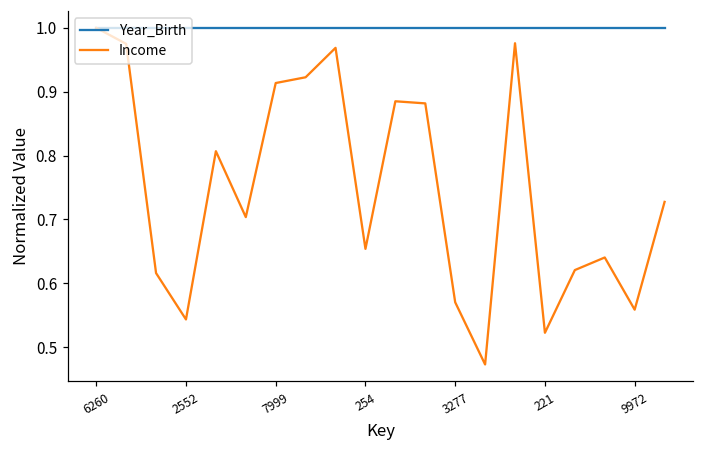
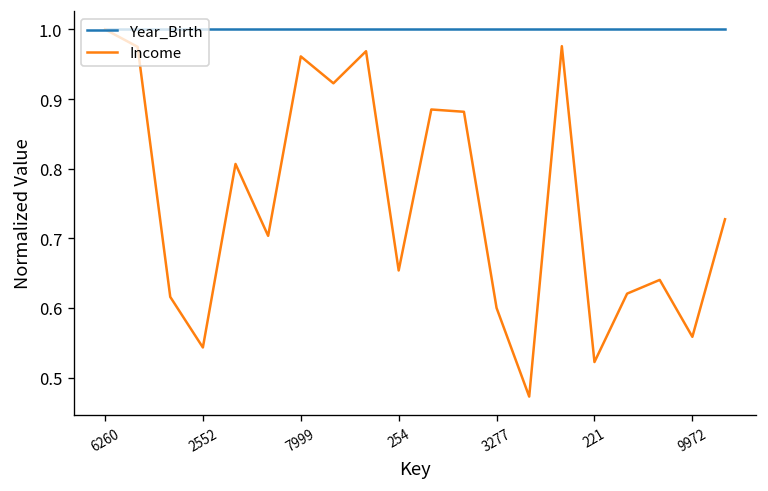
Income, 7999: 0.91 -> 0.96
Income, 3277: 0.57 -> 0.60
